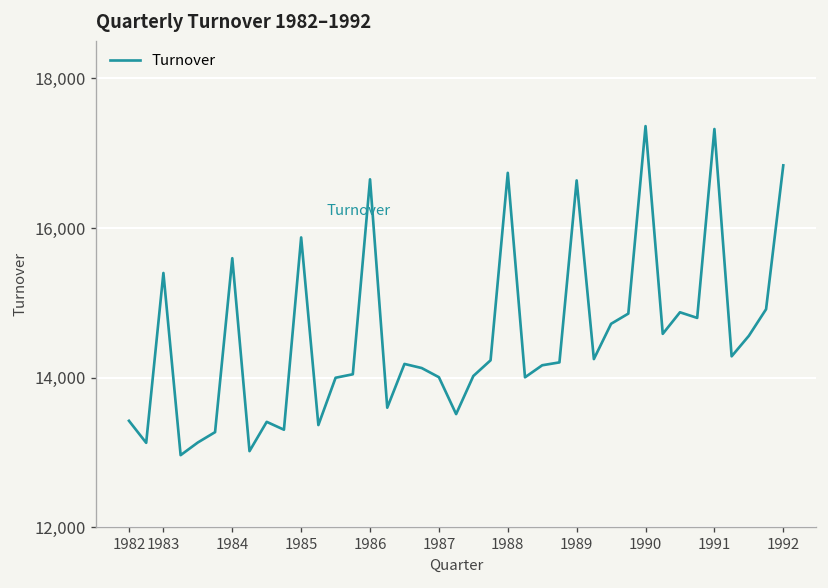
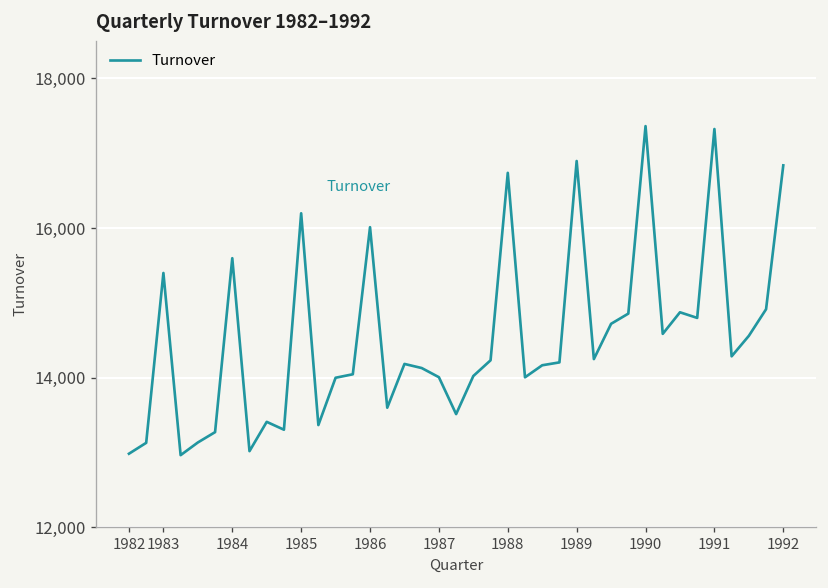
1982: 13,400 -> 13,000
1985: 15,900 -> 16,200
1986: 16,700 -> 16,000
1989: 16,600 -> 16,900
